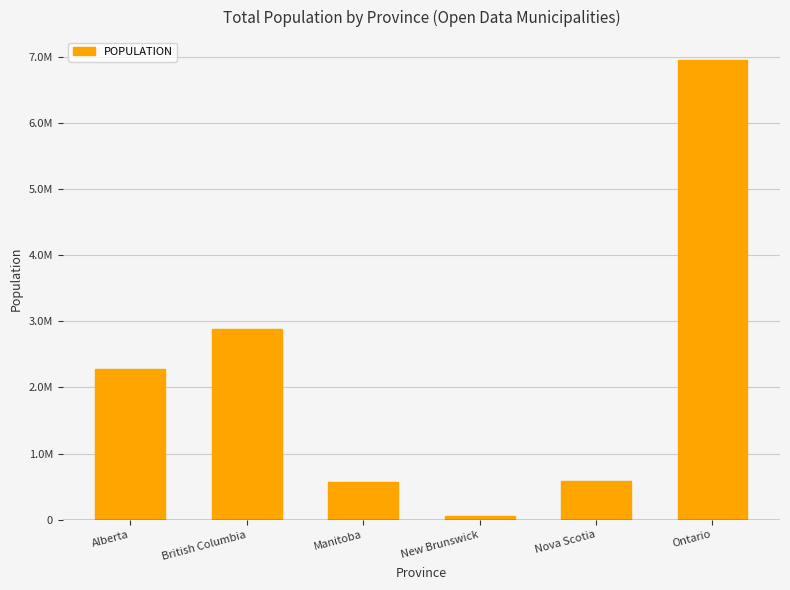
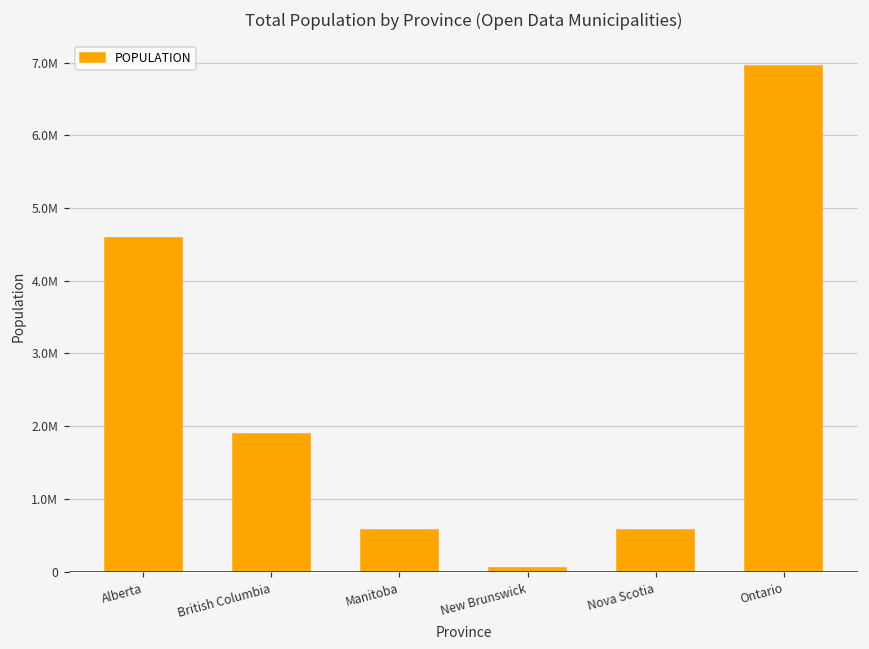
Alberta: 2300000 -> 4600000
British Columbia: 2900000 -> 1900000
